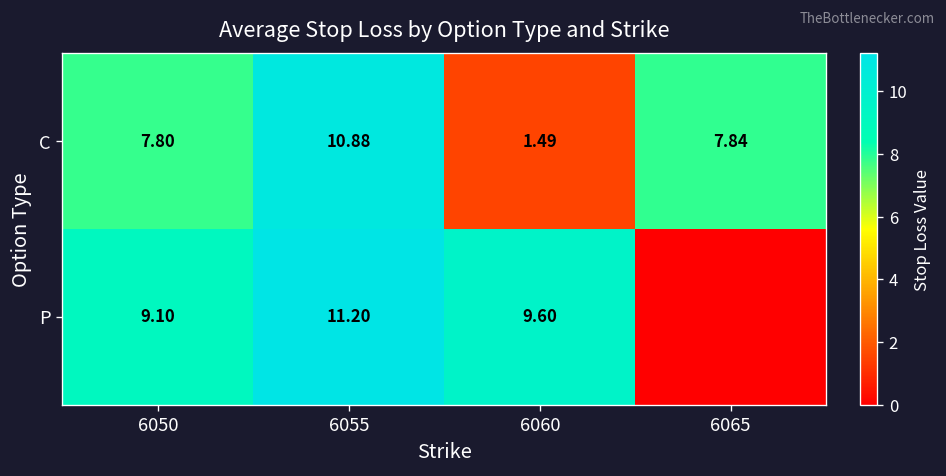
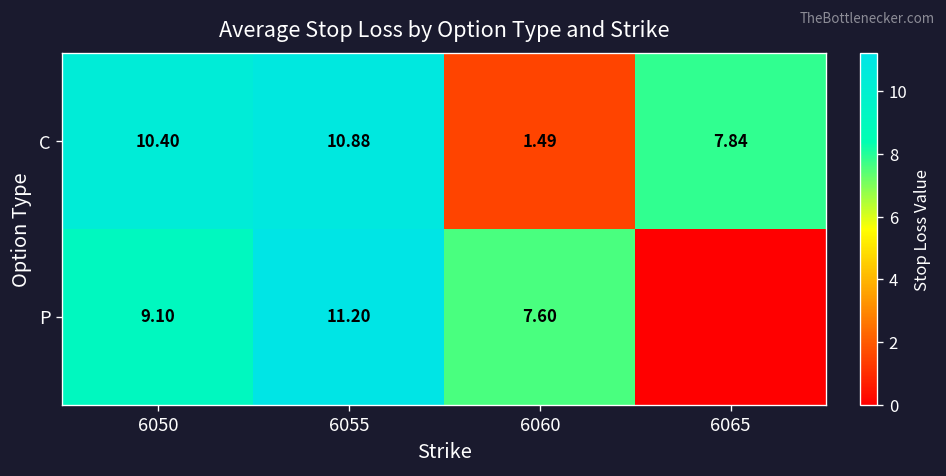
C, 6050: 7.80 -> 10.40
P, 6060: 9.60 -> 7.60
